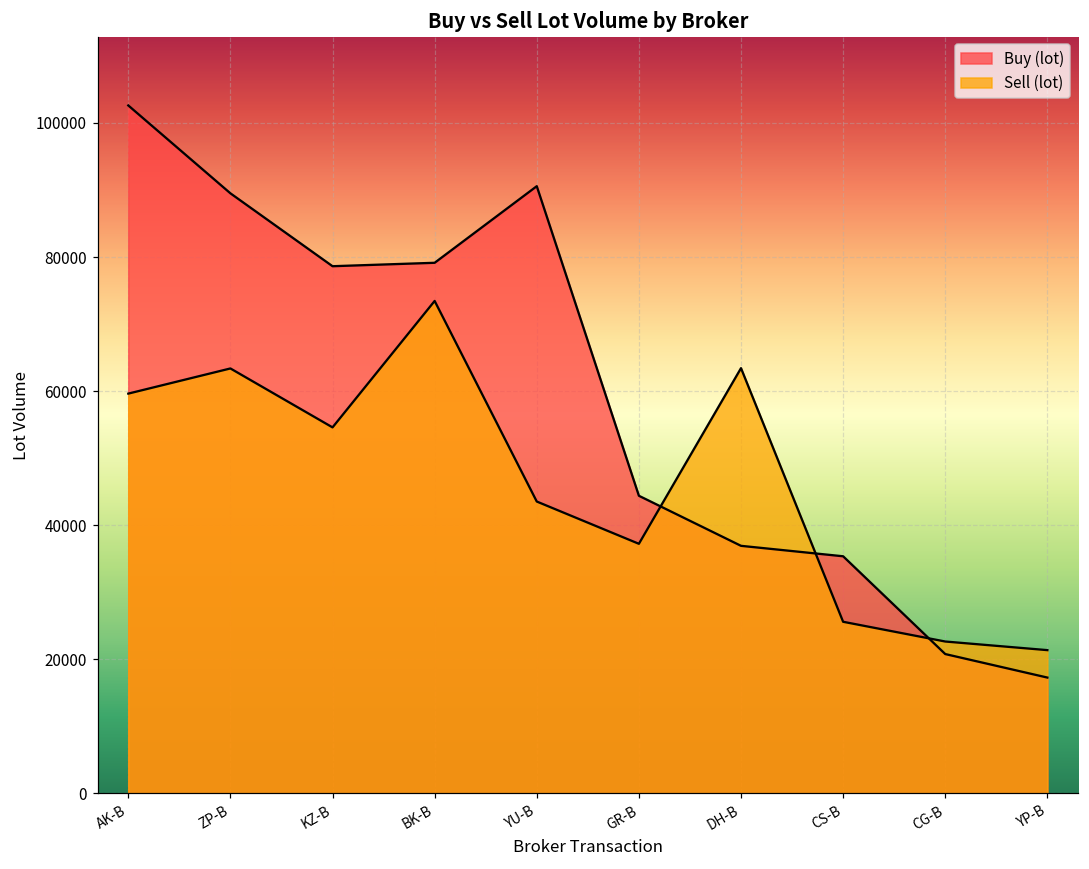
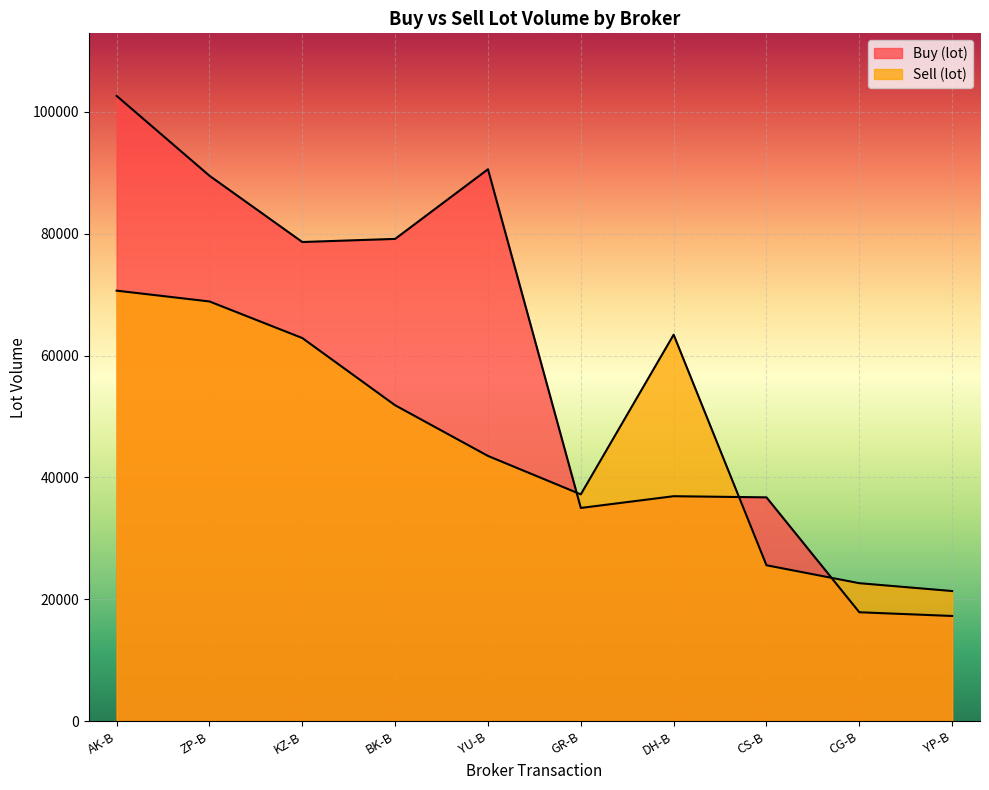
Sell (lot), AK-B: 60000 -> 71000
Sell (lot), ZP-B: 63000 -> 69000
Sell (lot), KZ-B: 55000 -> 63000
Sell (lot), BK-B: 73000 -> 52000
Buy (lot), GR-B: 44000 -> 35000
Buy (lot), CS-B: 35000 -> 37000
Buy (lot), CG-B: 21000 -> 18000
